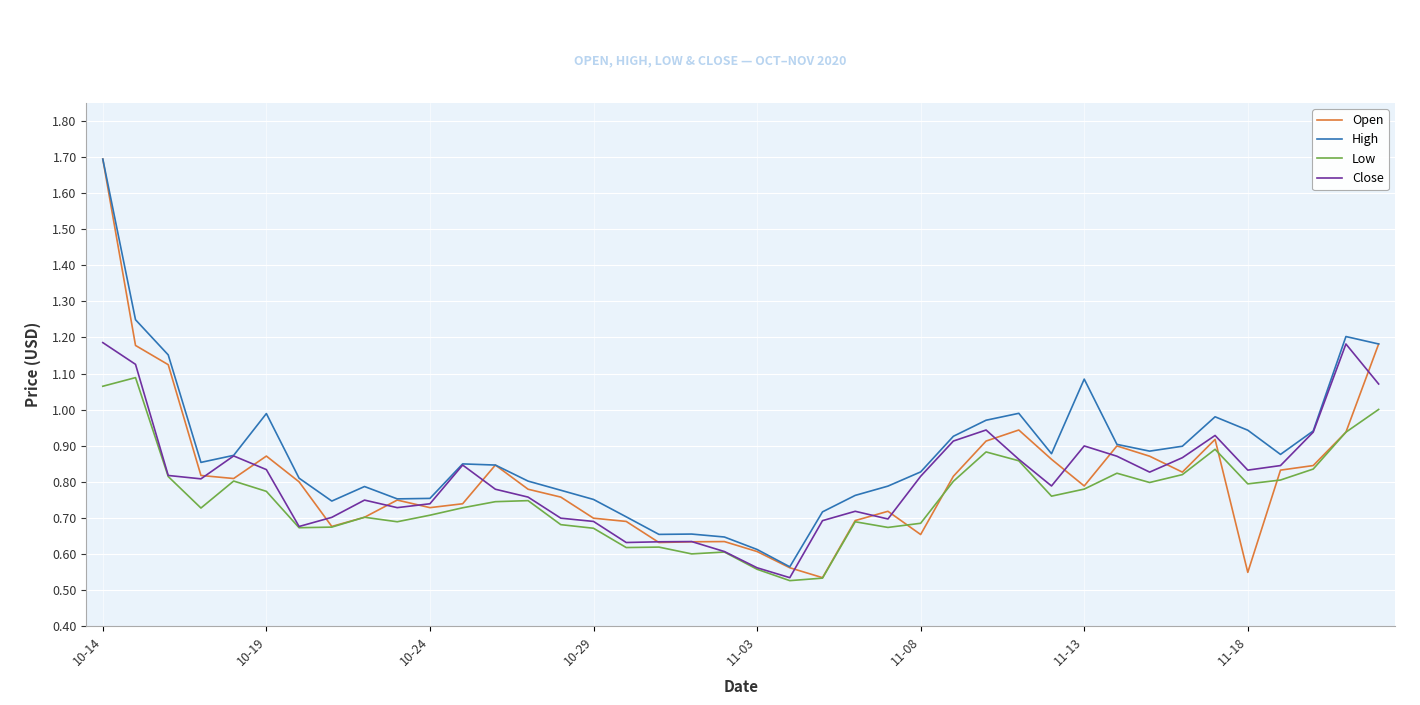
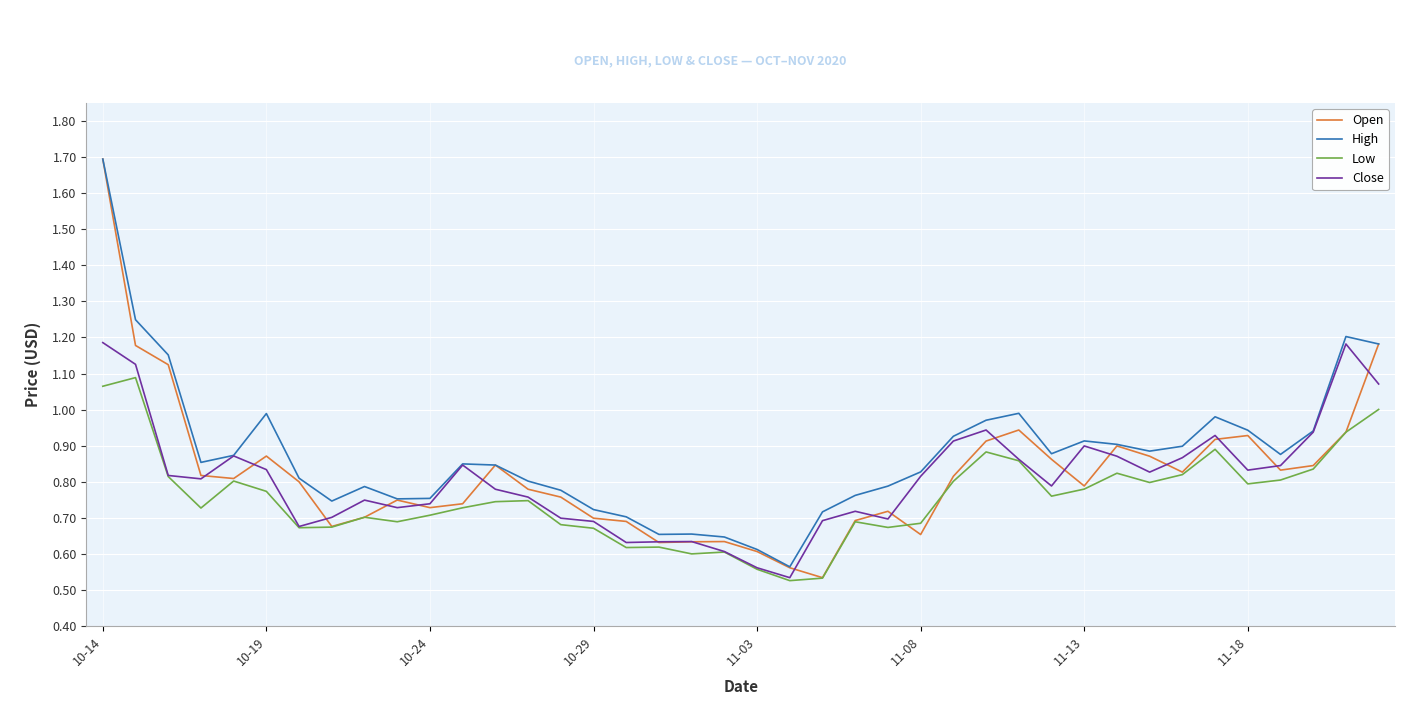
High, 10-29: 0.75 -> 0.72
High, 11-13: 1.08 -> 0.91
Open, 11-18: 0.55 -> 0.93
